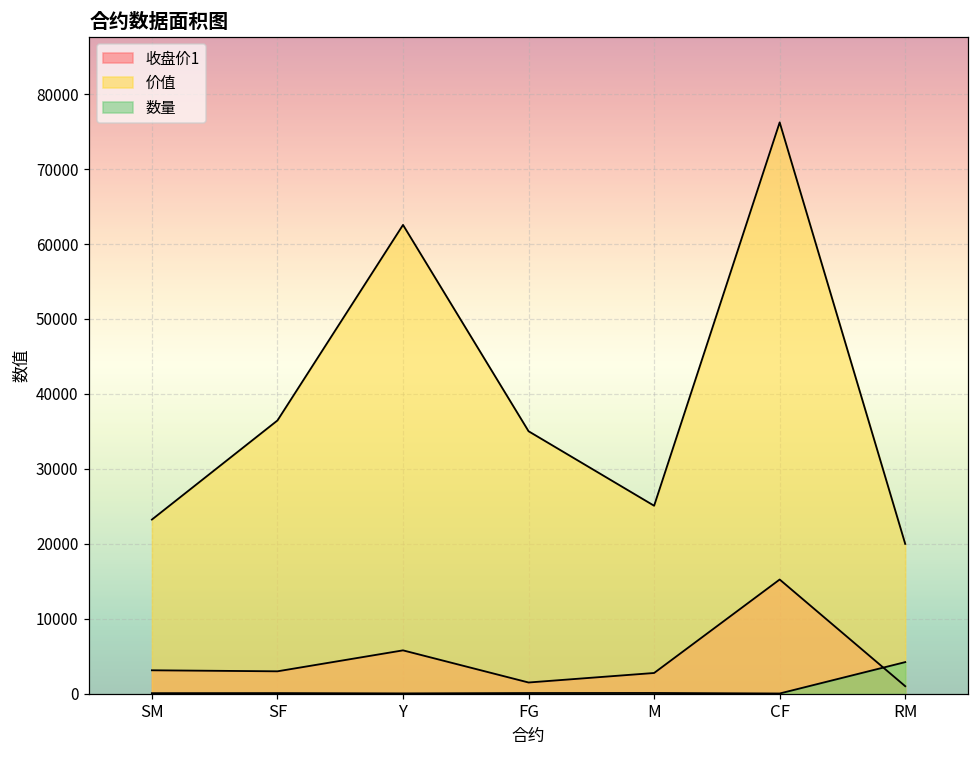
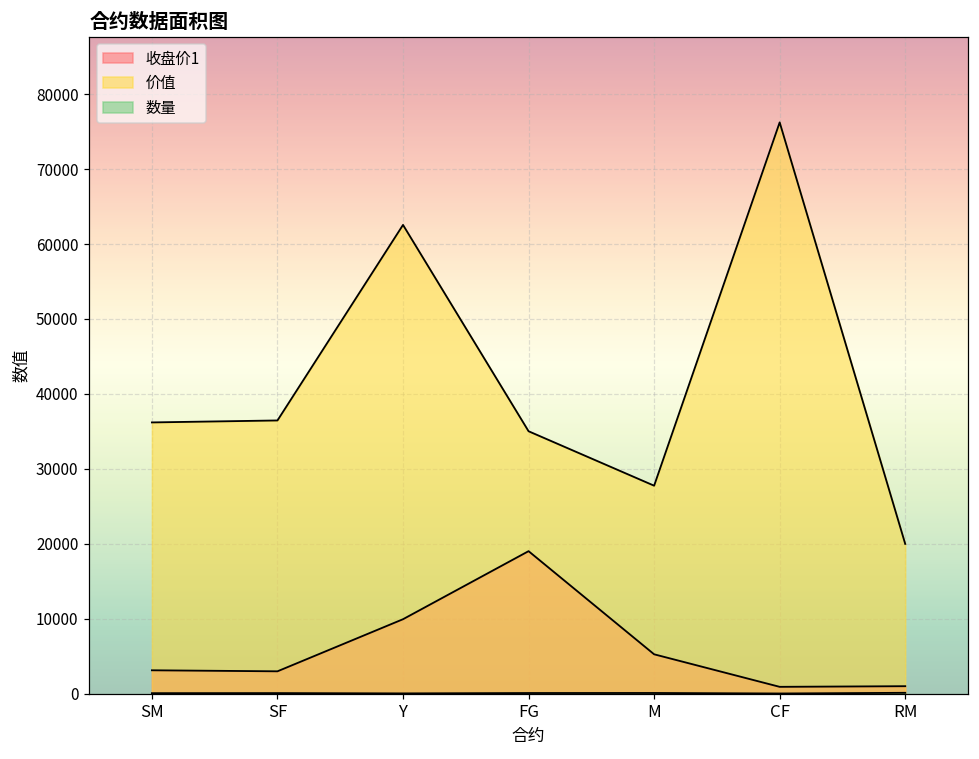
价值, SM: 23000 -> 36000
收盘价1, Y: 6000 -> 10000
收盘价1, FG: 2000 -> 19000
收盘价1, M: 3000 -> 5000
价值, M: 25000 -> 28000
收盘价1, CF: 15000 -> 1000
数量, RM: 4000 -> 0
